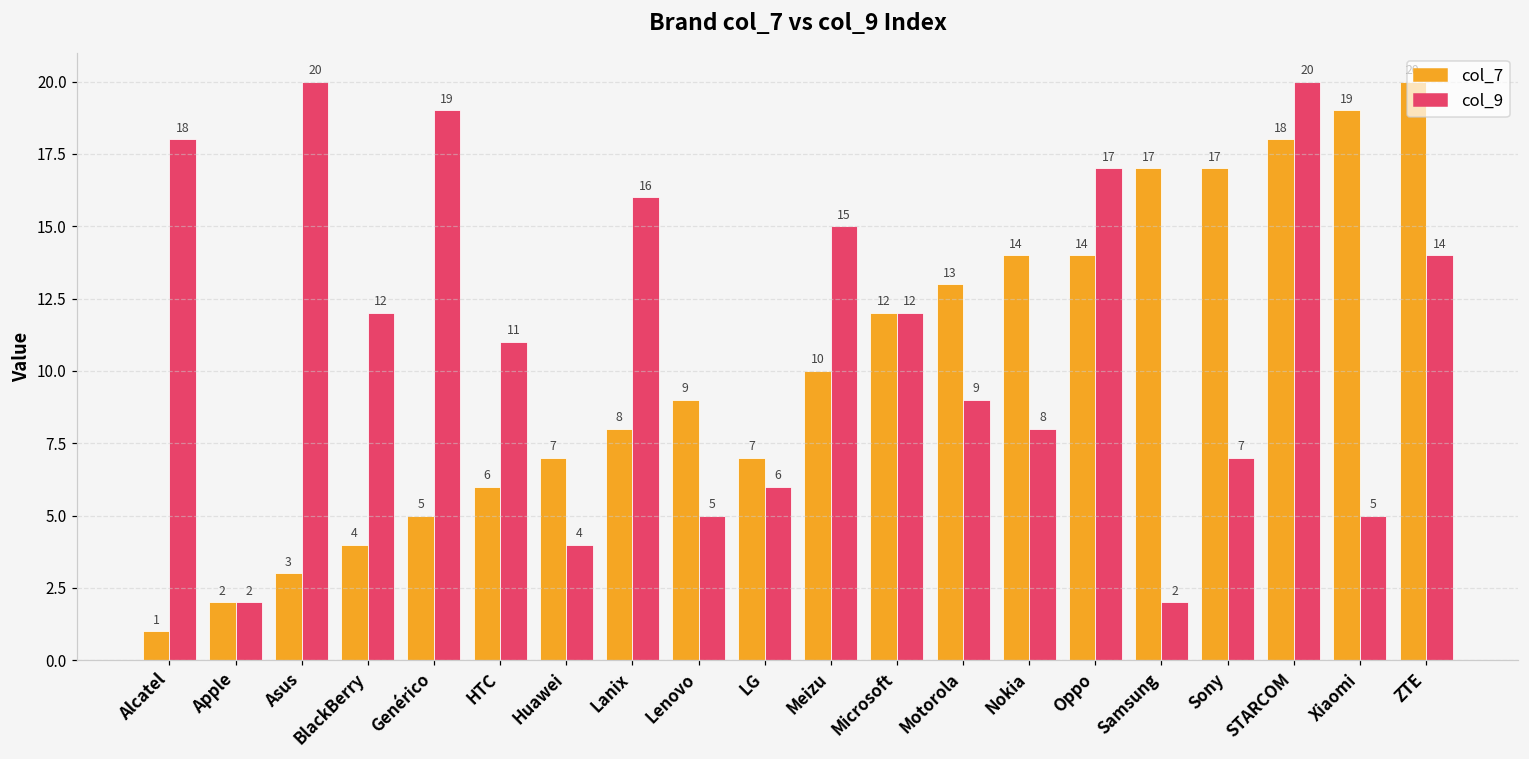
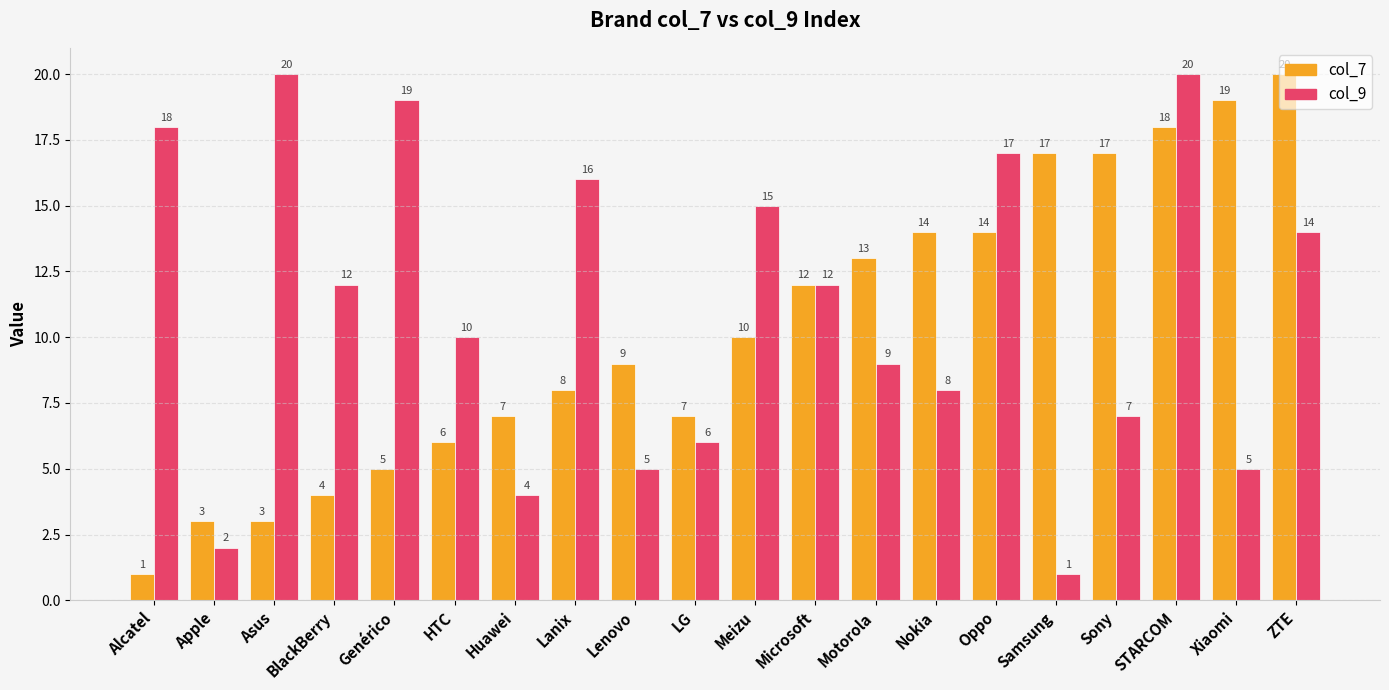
col_7, Apple: 2 -> 3
col_9, HTC: 11 -> 10
col_9, Samsung: 2 -> 1
